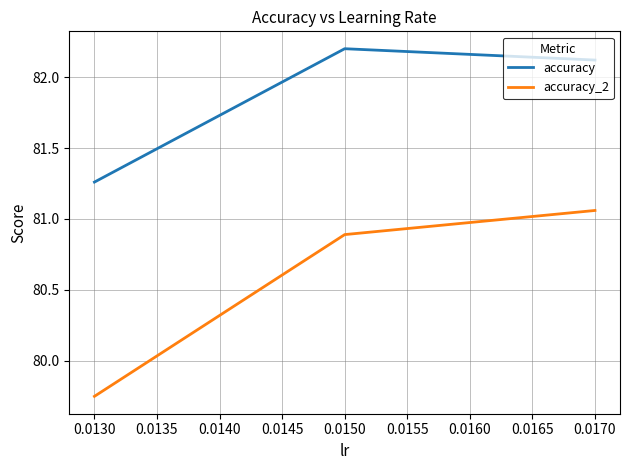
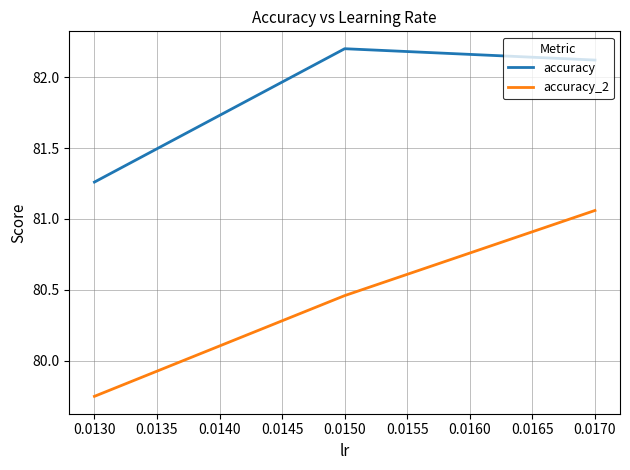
accuracy_2, 0.0150: 80.89 -> 80.46
